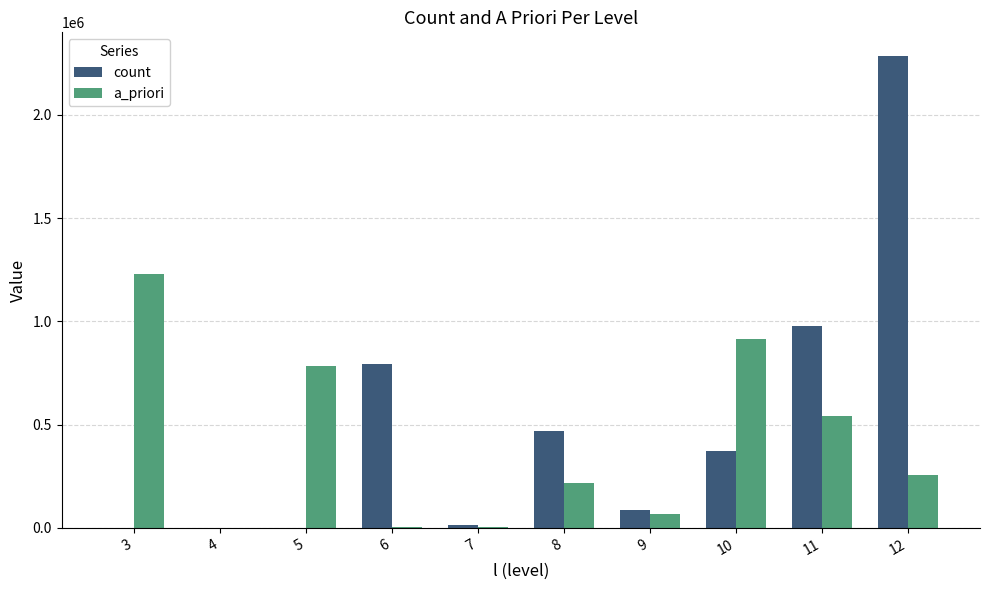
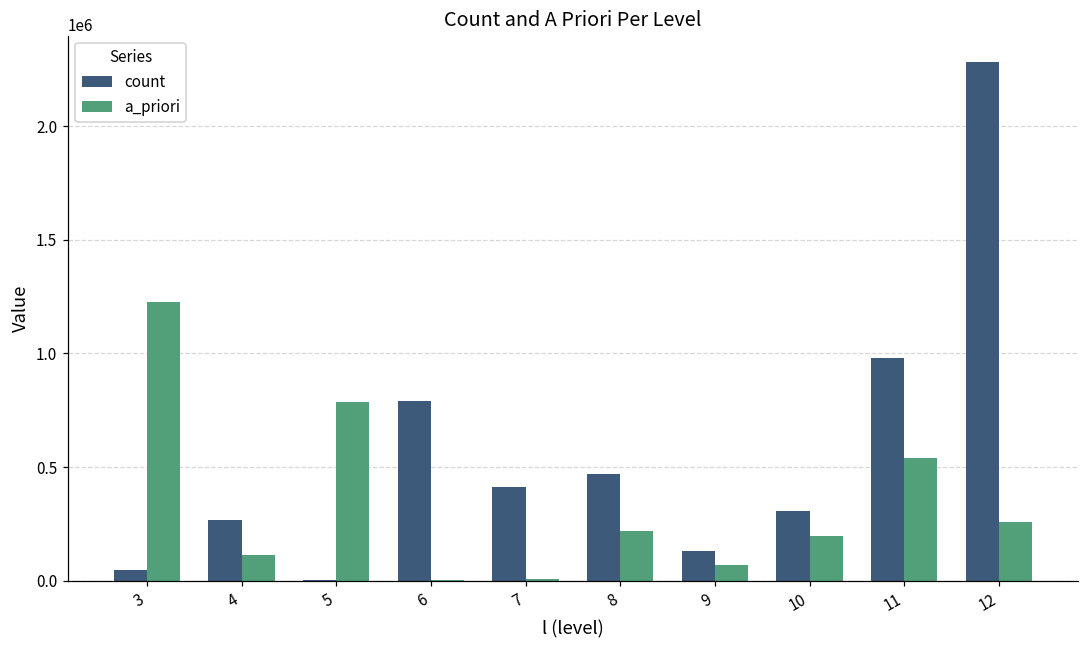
count, 3: 0 -> 50000
count, 4: 0 -> 270000
a_priori, 4: 0 -> 110000
count, 7: 10000 -> 410000
count, 9: 90000 -> 130000
count, 10: 370000 -> 310000
a_priori, 10: 910000 -> 200000
